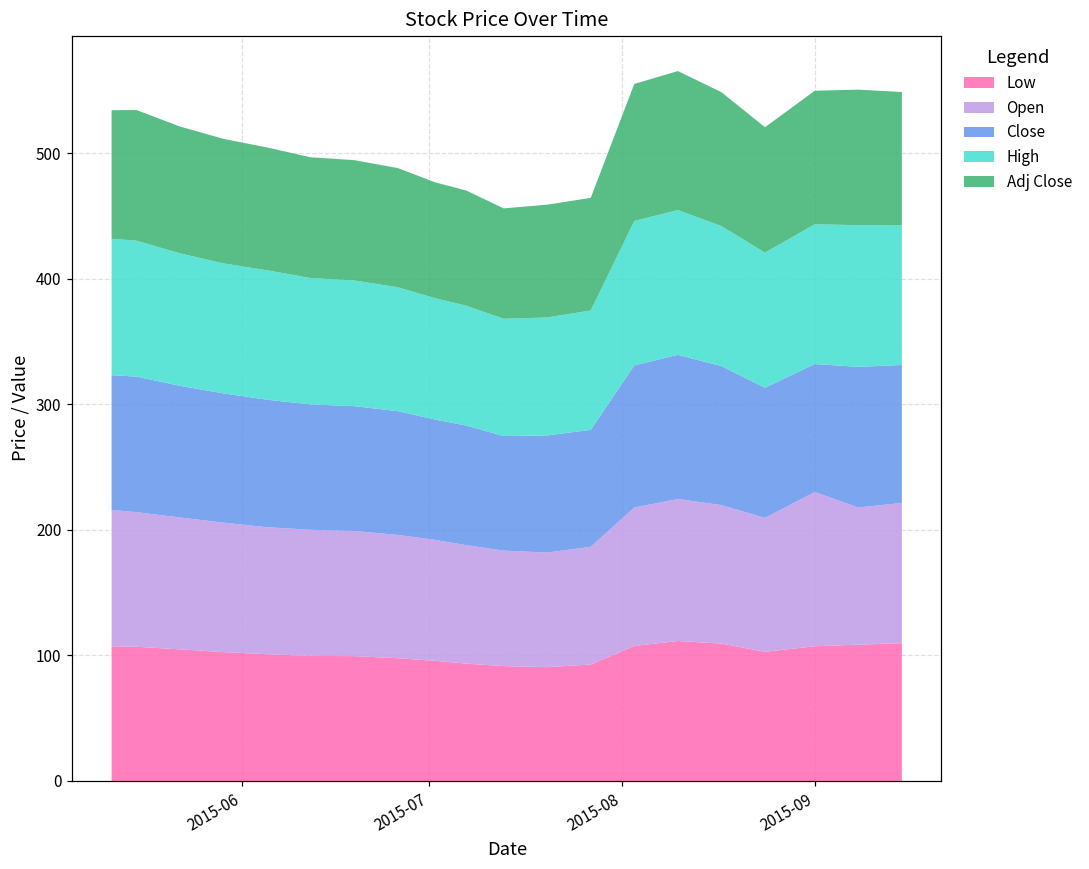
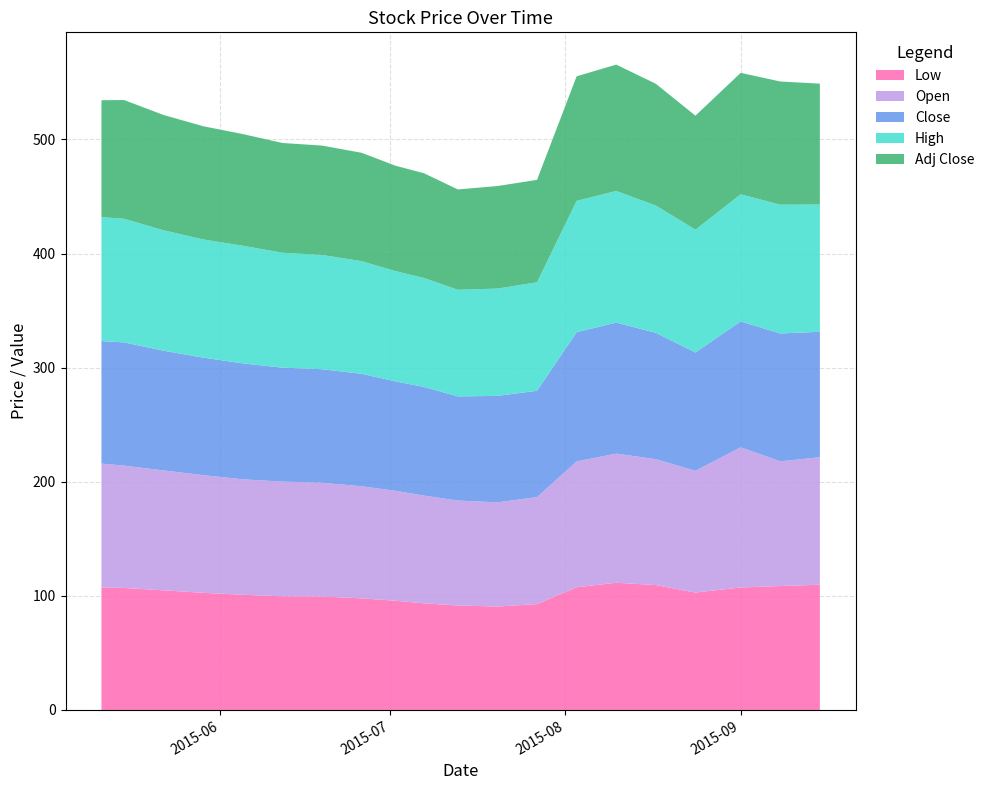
Close, 2015-09: 102 -> 110
